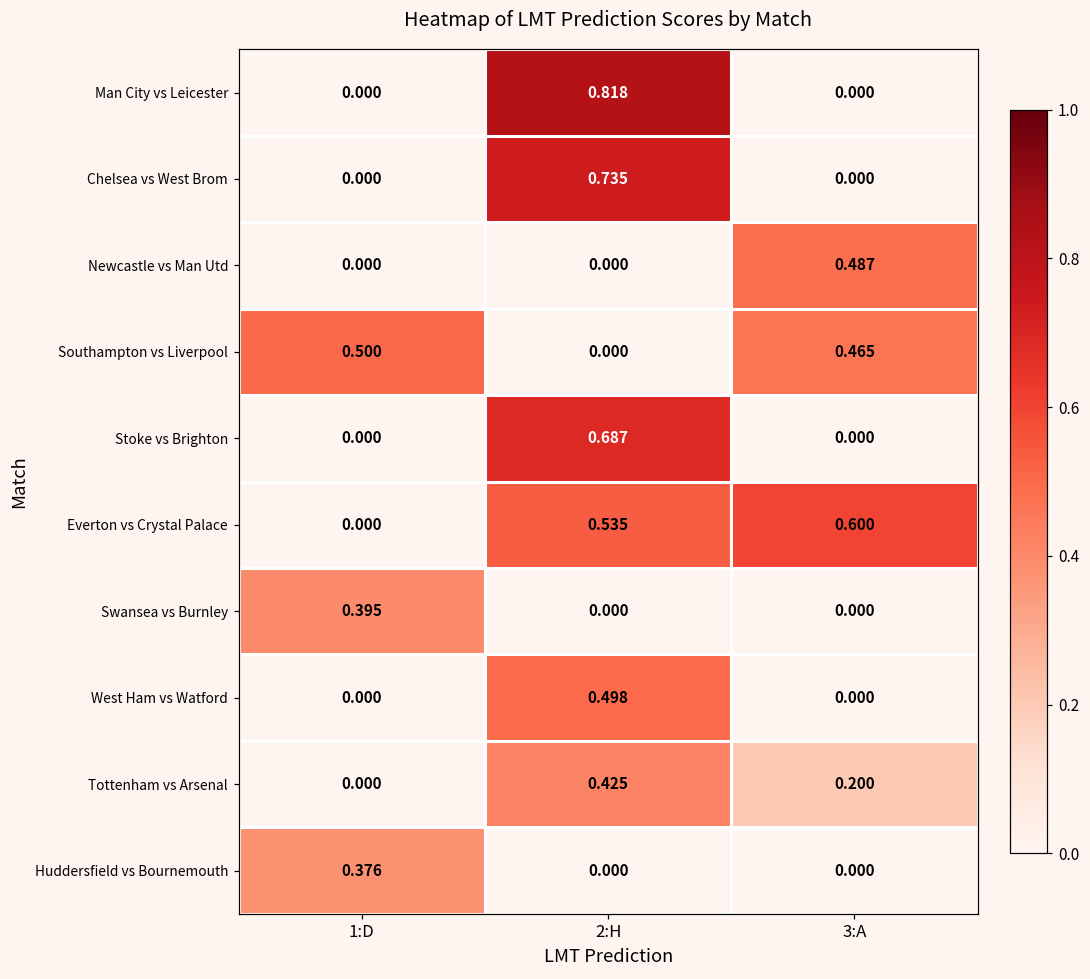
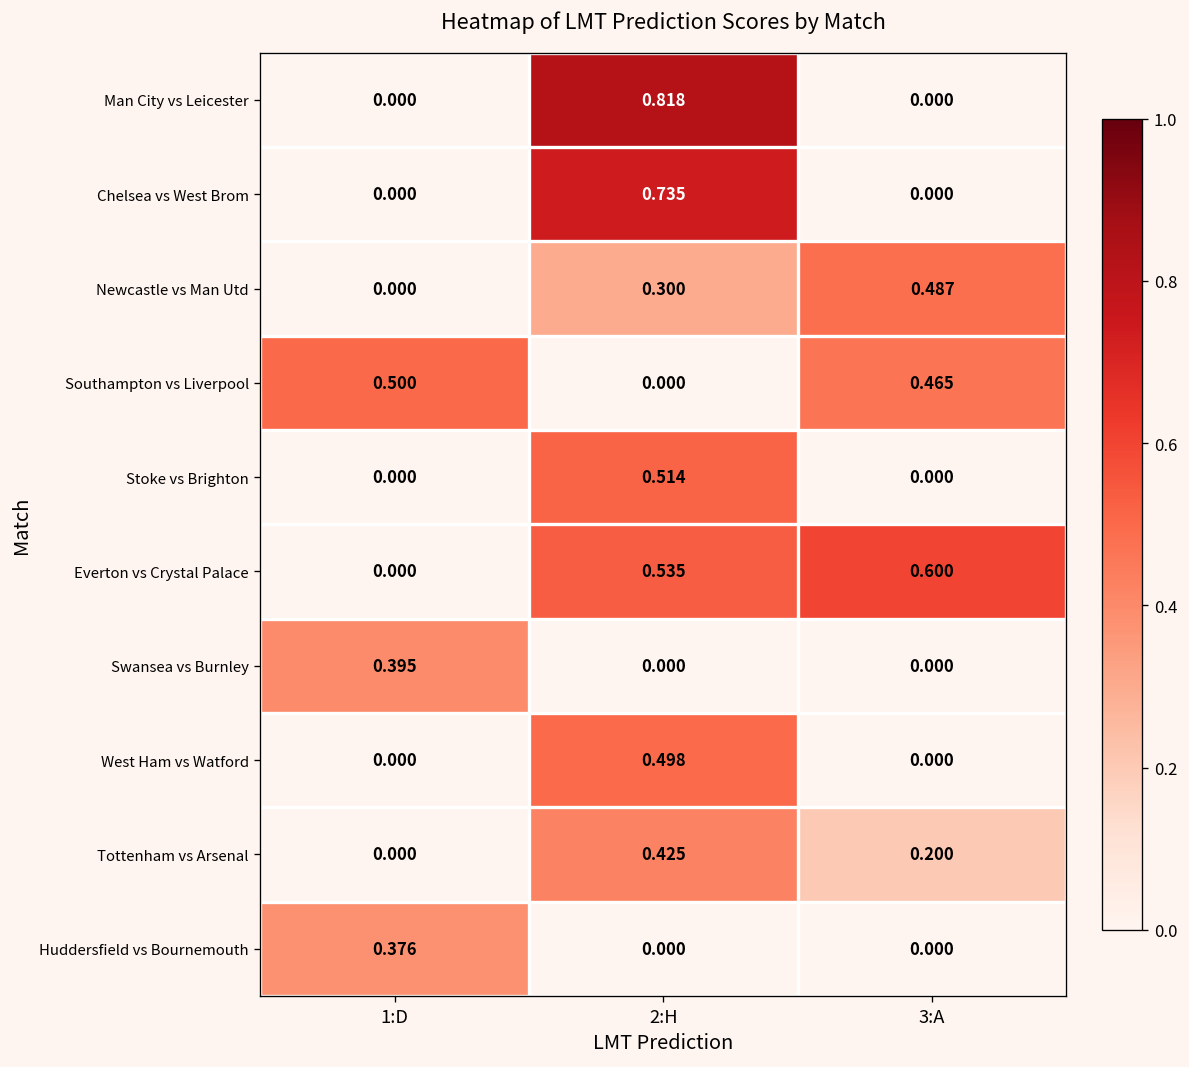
Newcastle vs Man Utd, 2:H: 0.000 -> 0.300
Stoke vs Brighton, 2:H: 0.687 -> 0.514
